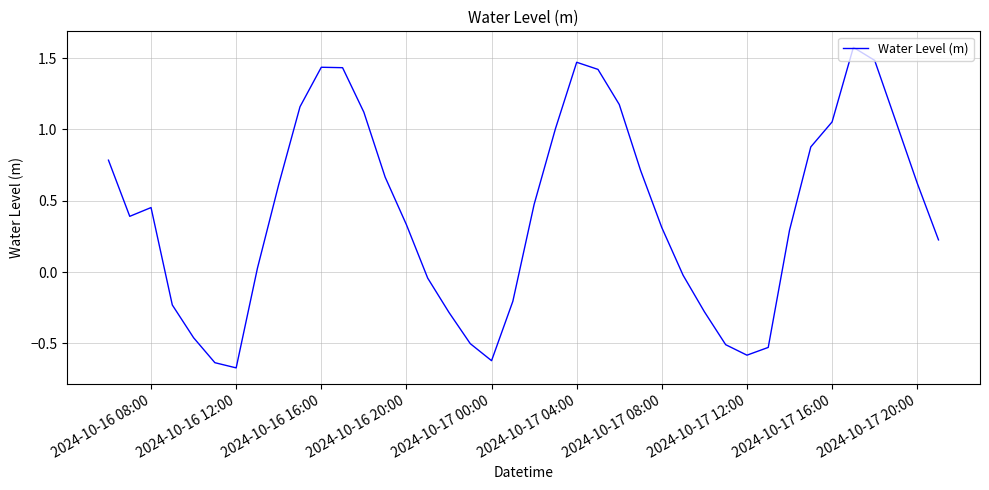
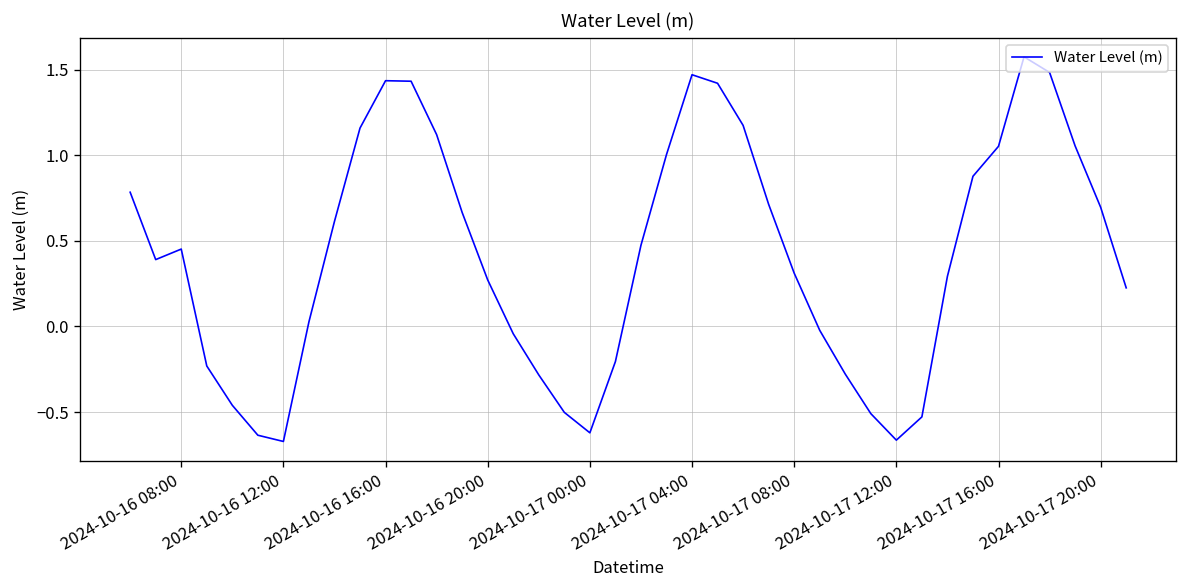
2024-10-16 20:00: 0.33 -> 0.27
2024-10-17 12:00: -0.58 -> -0.66
2024-10-17 20:00: 0.62 -> 0.70
